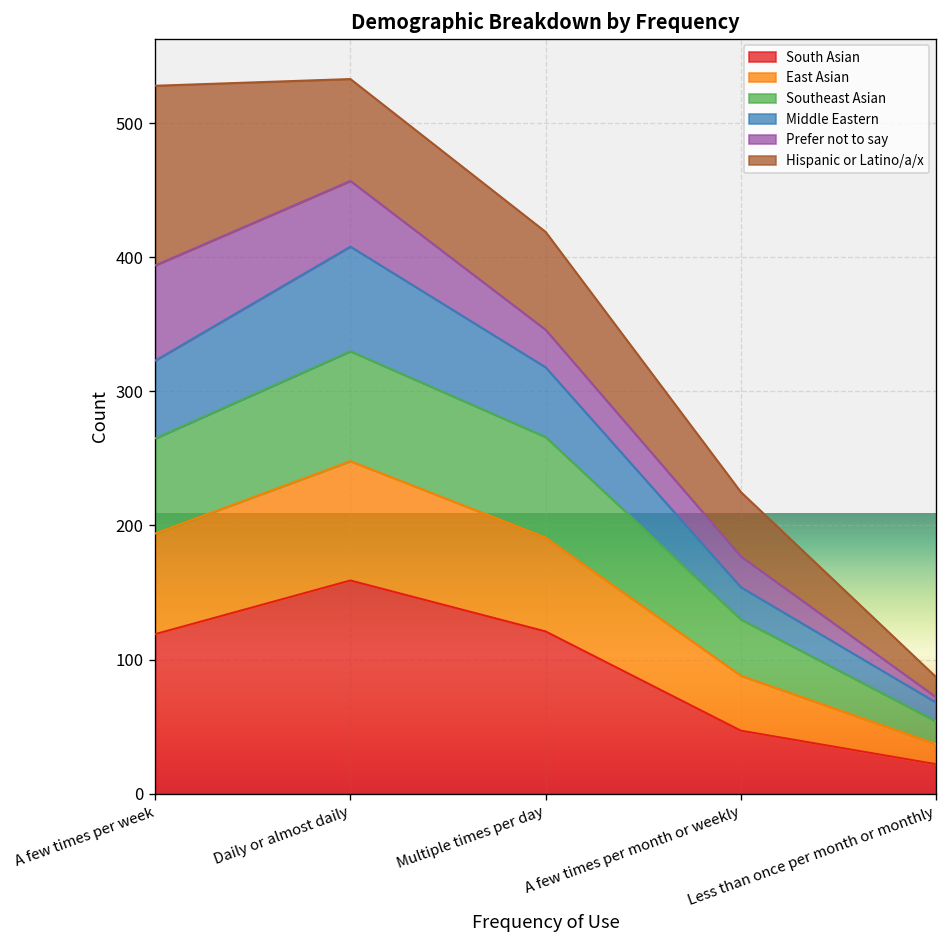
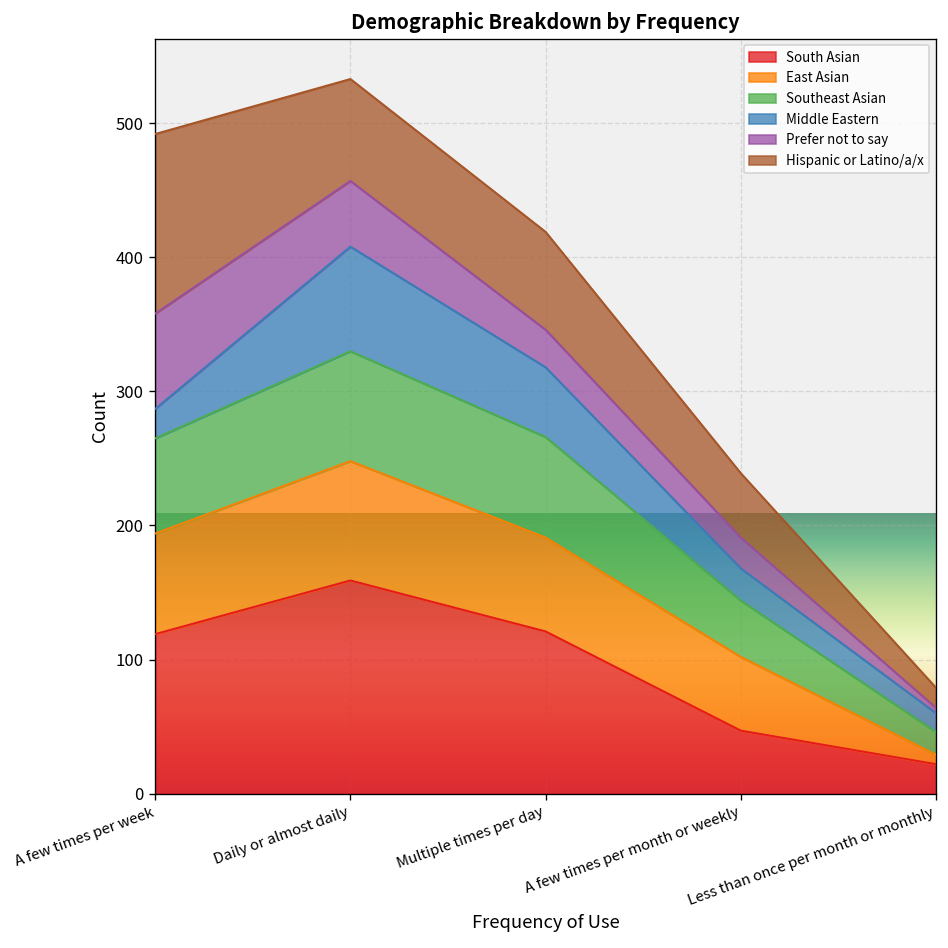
Middle Eastern, A few times per week: 58 -> 22
East Asian, A few times per month or weekly: 41 -> 55
East Asian, Less than once per month or monthly: 15 -> 7
